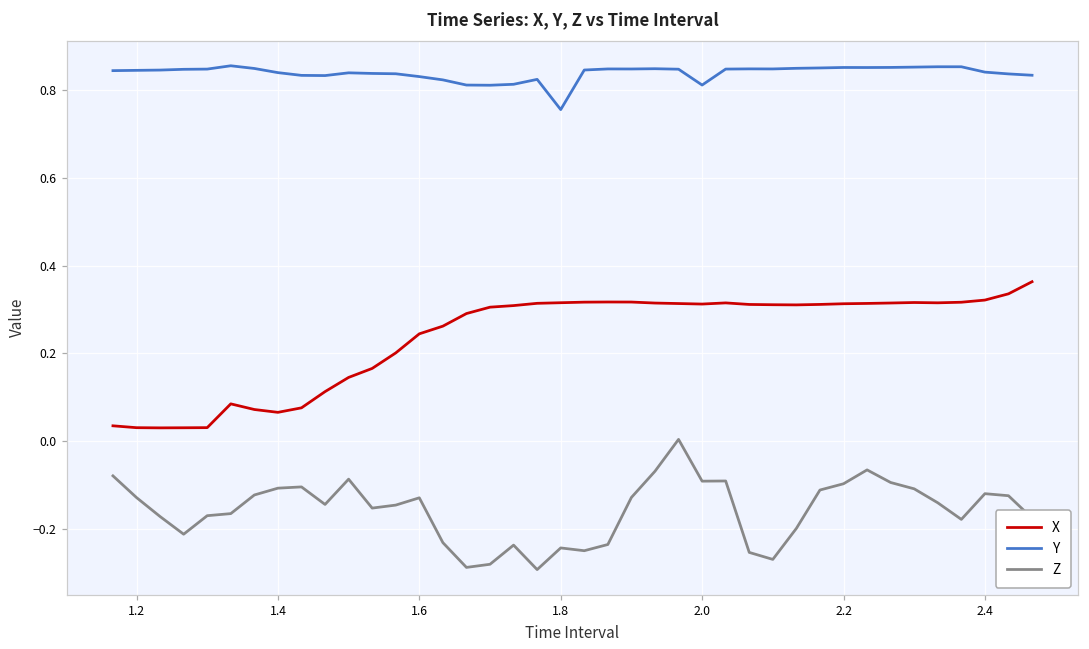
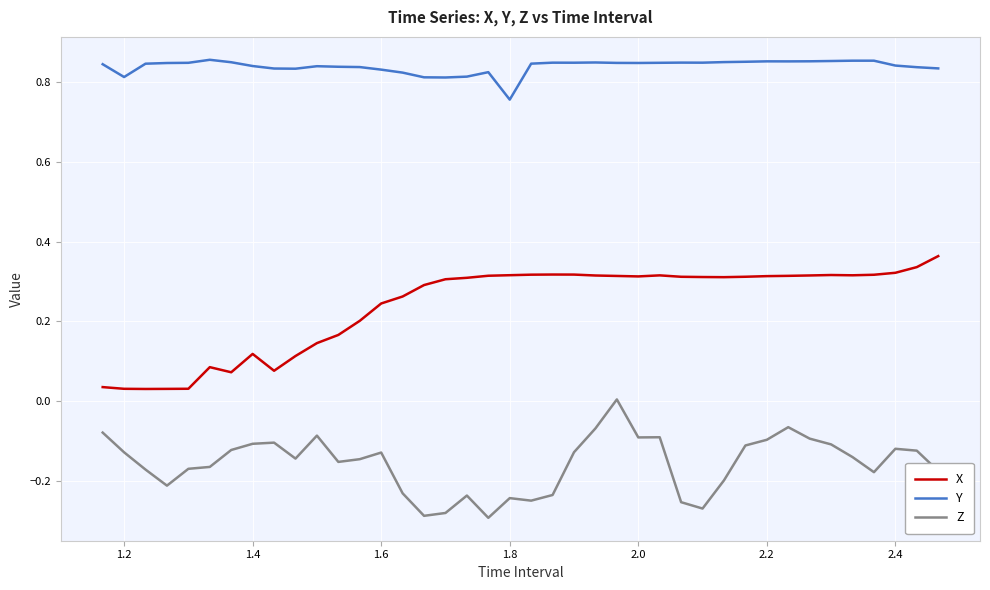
Y, 1.2: 0.85 -> 0.81
X, 1.4: 0.07 -> 0.12
Y, 2.0: 0.81 -> 0.85
